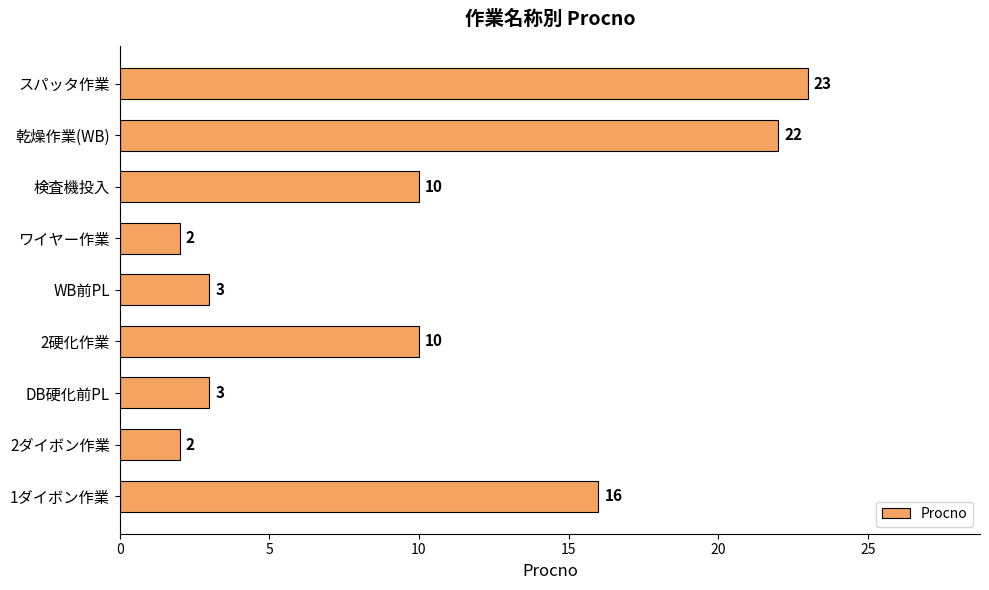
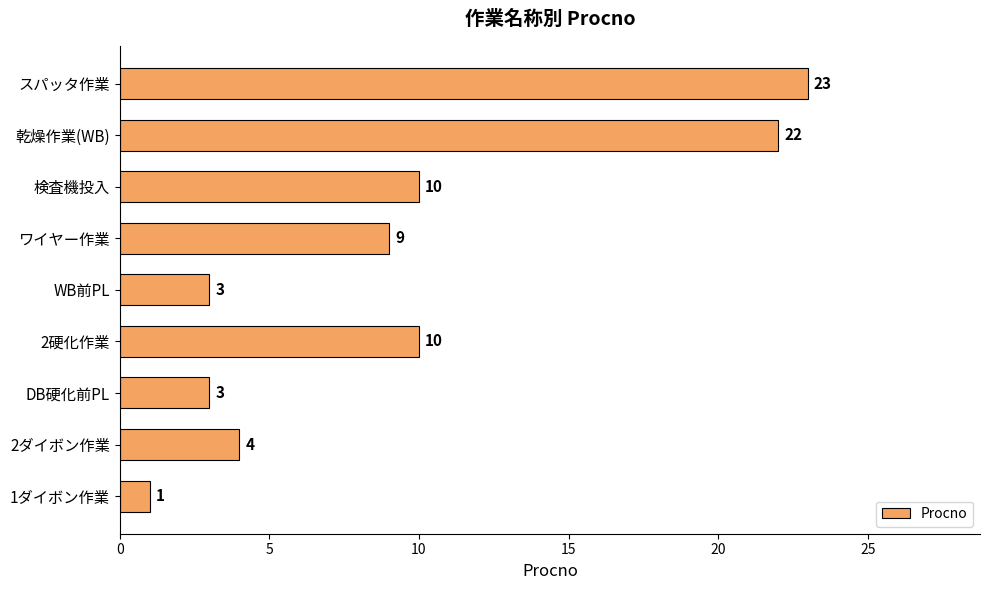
ワイヤー作業: 2 -> 9
2ダイボン作業: 2 -> 4
1ダイボン作業: 16 -> 1
